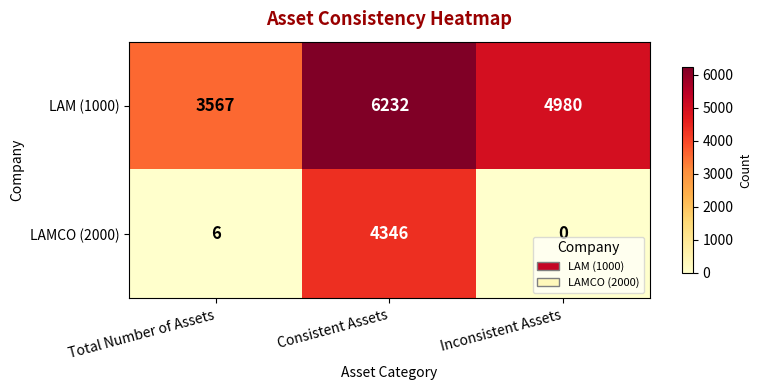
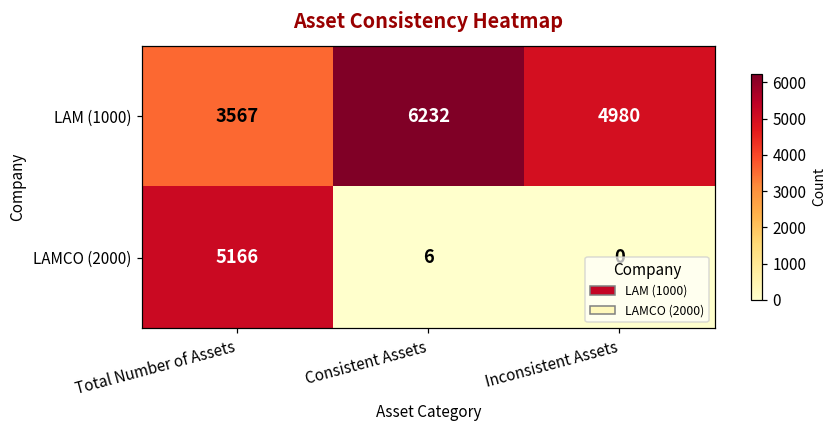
LAMCO (2000), Total Number of Assets: 6 -> 5166
LAMCO (2000), Consistent Assets: 4346 -> 6
